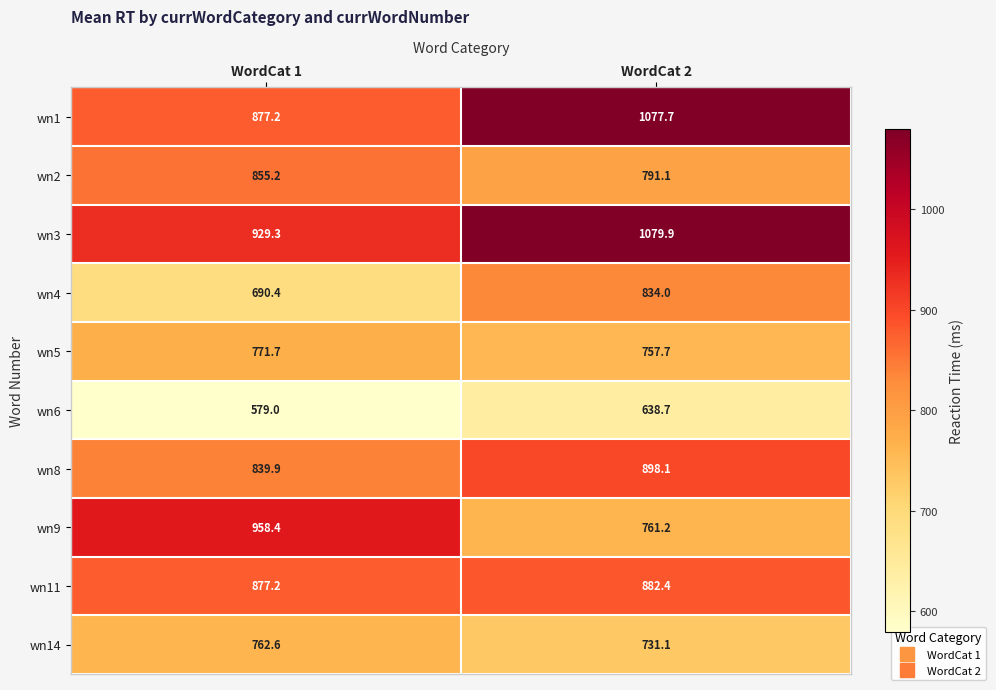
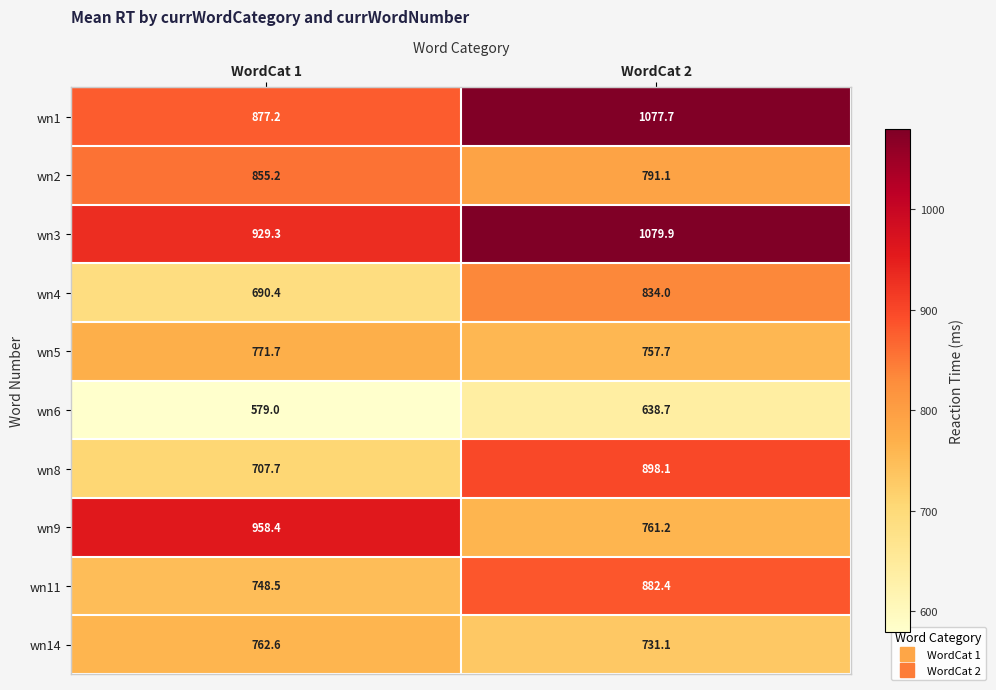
wn8, WordCat 1: 839.9 -> 707.7
wn11, WordCat 1: 877.2 -> 748.5
